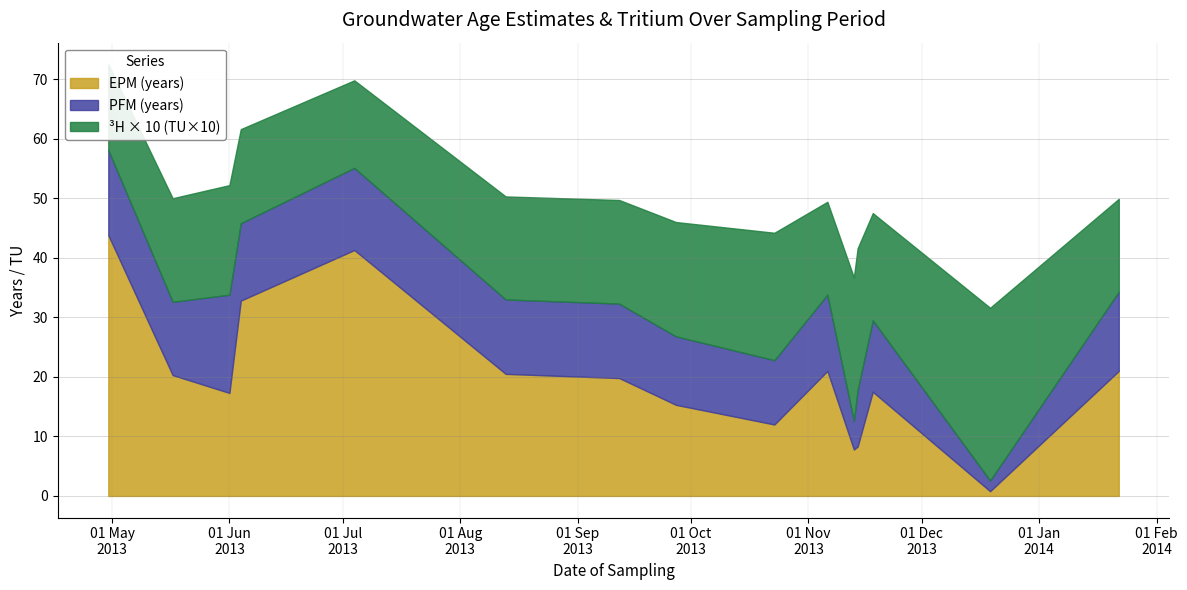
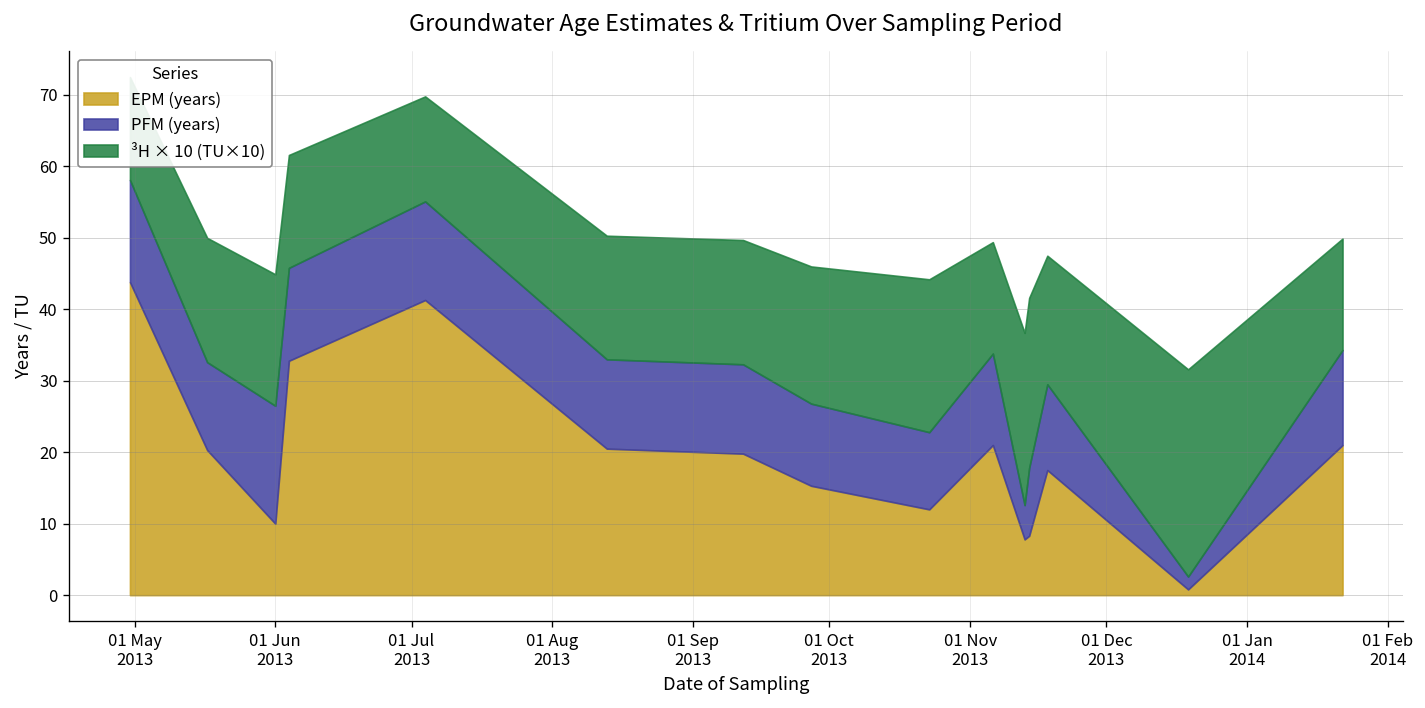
EPM (years), 01 Jun 2013: 17 -> 10
